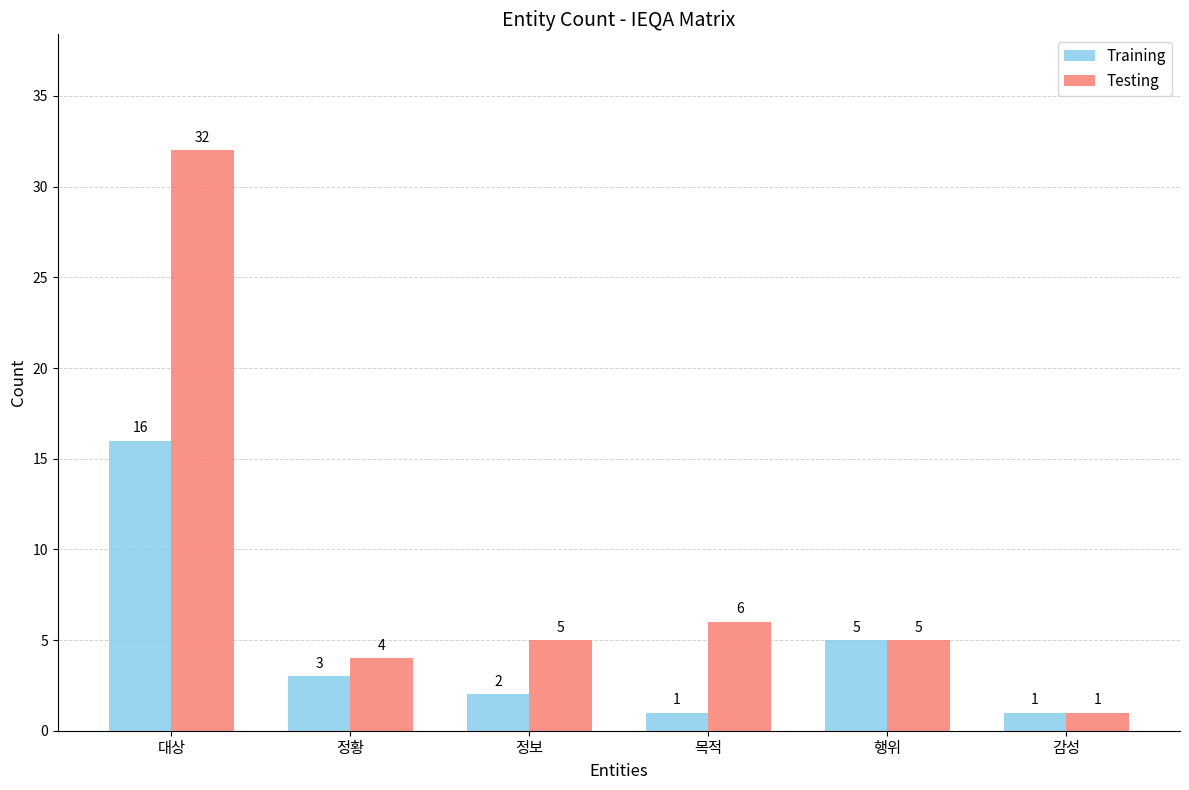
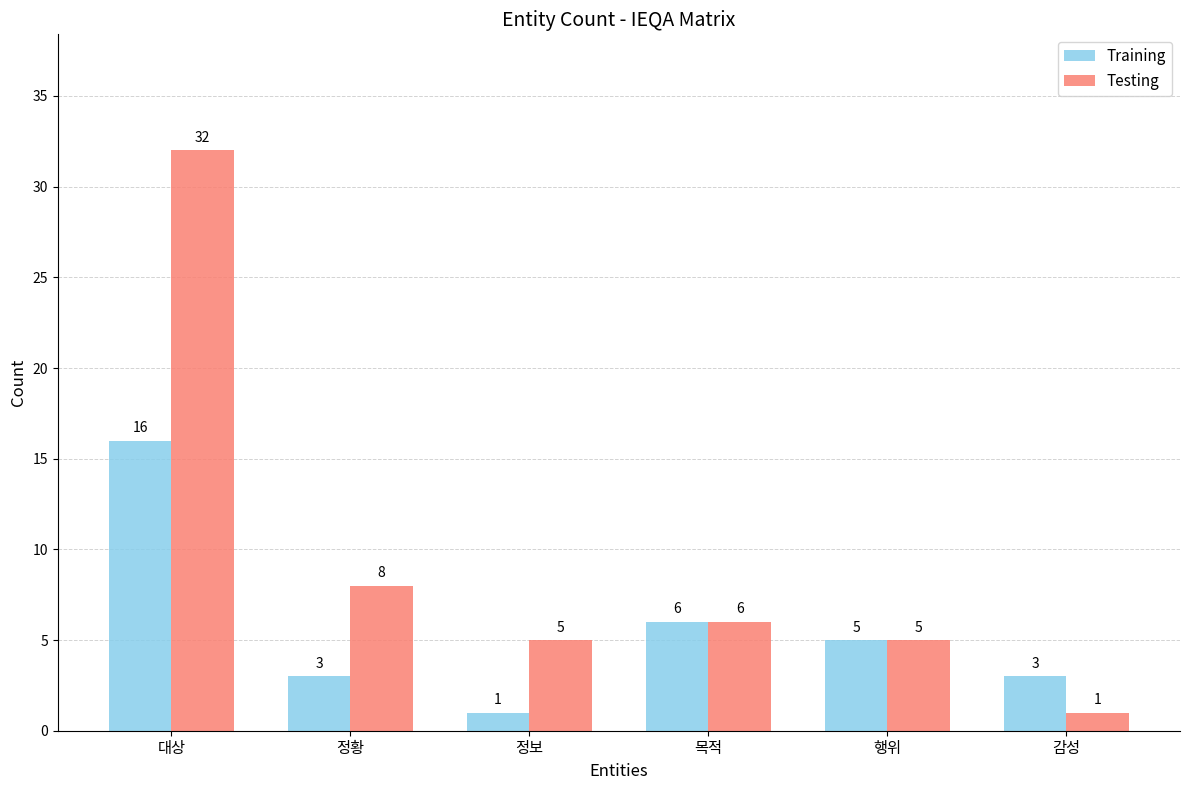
Testing, 정황: 4 -> 8
Training, 정보: 2 -> 1
Training, 목적: 1 -> 6
Training, 감성: 1 -> 3
